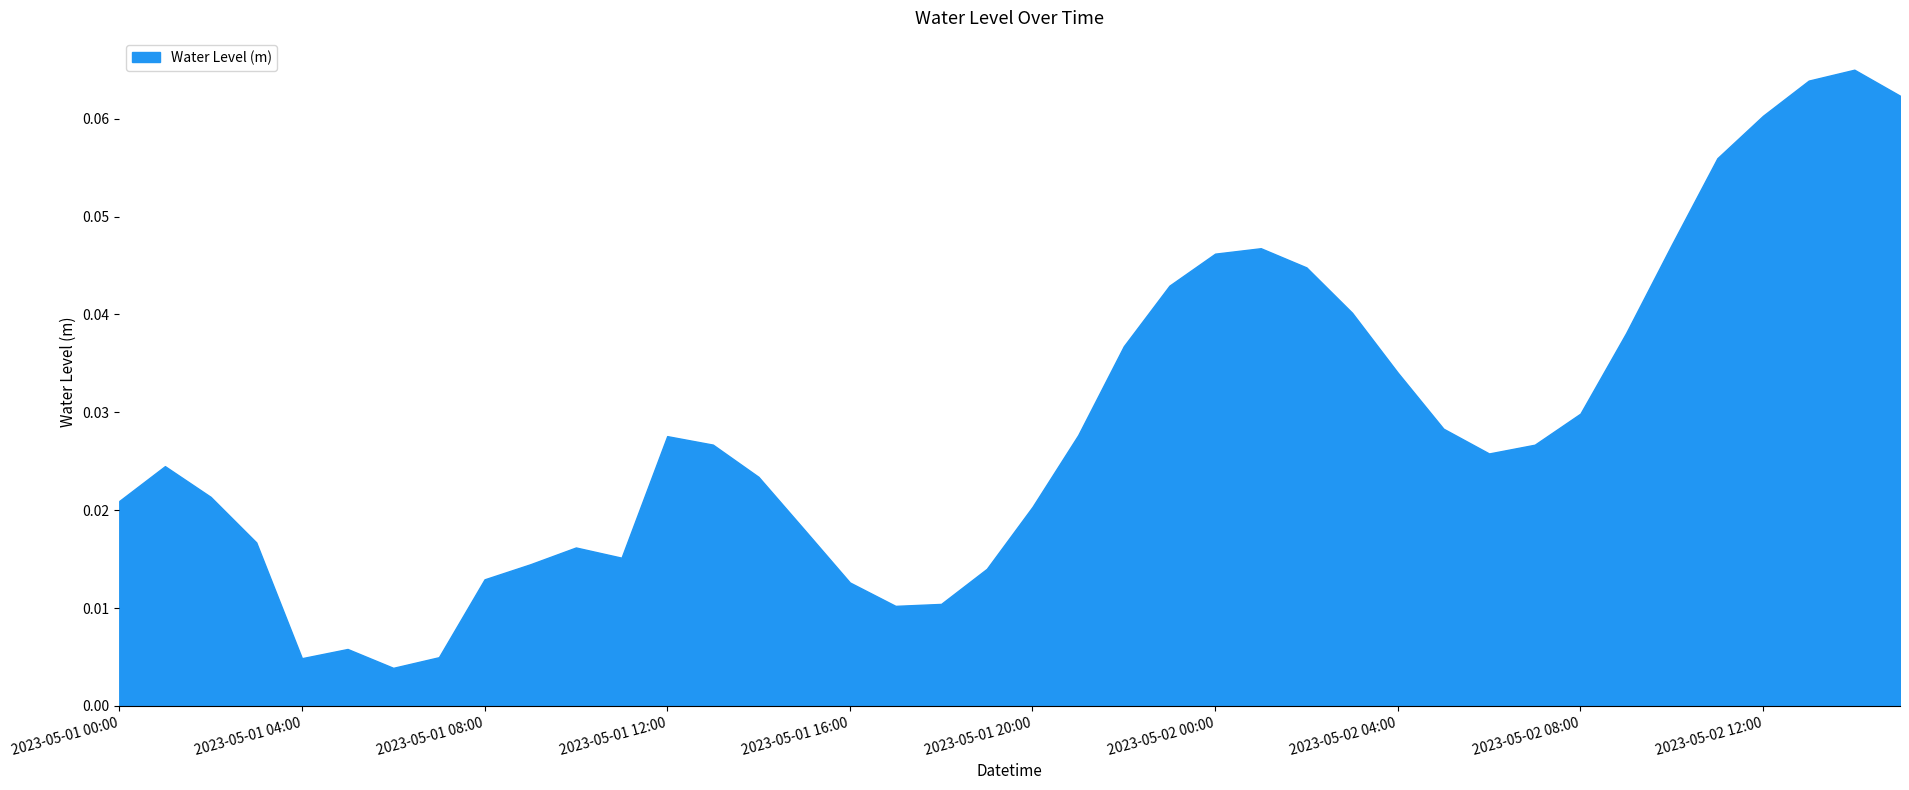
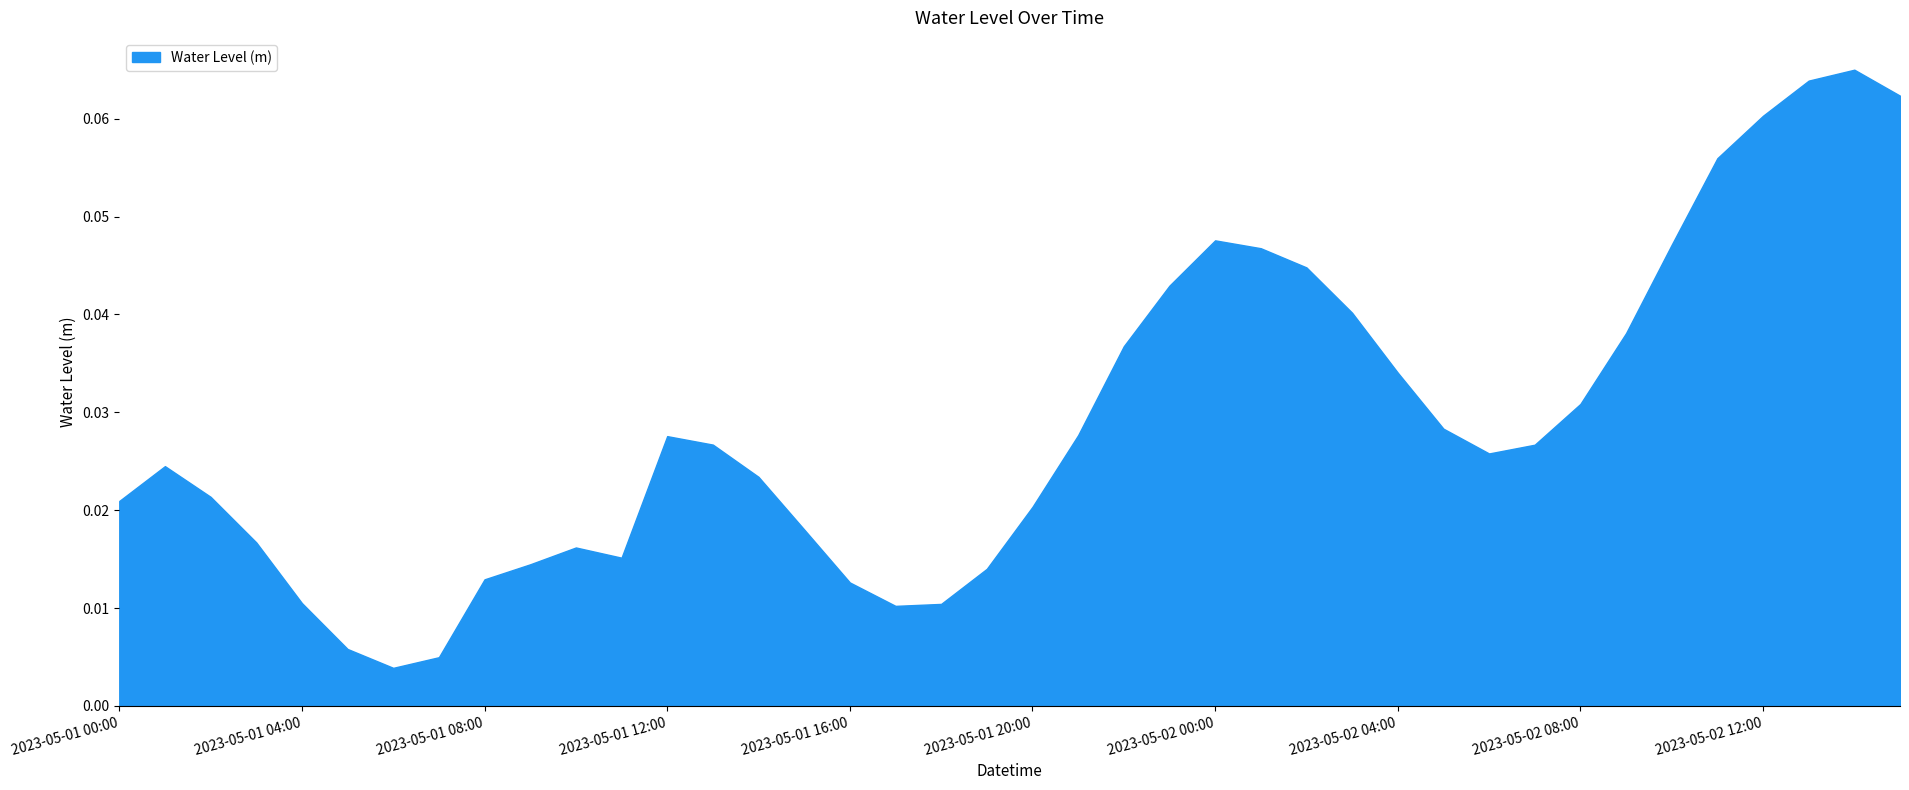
2023-05-01 04:00: 0.005 -> 0.011
2023-05-02 00:00: 0.046 -> 0.048
2023-05-02 08:00: 0.030 -> 0.031
